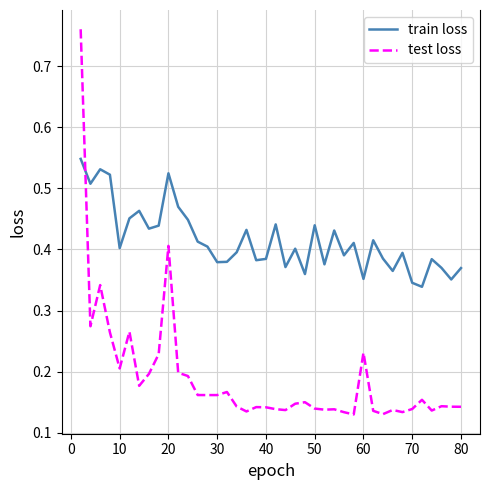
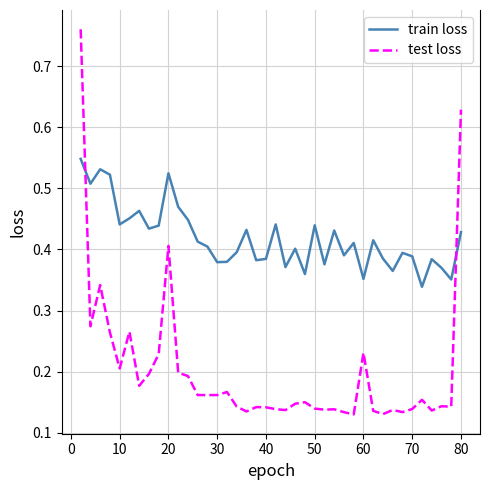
train loss, 10: 0.40 -> 0.44
train loss, 70: 0.35 -> 0.39
train loss, 80: 0.37 -> 0.43
test loss, 80: 0.14 -> 0.63
